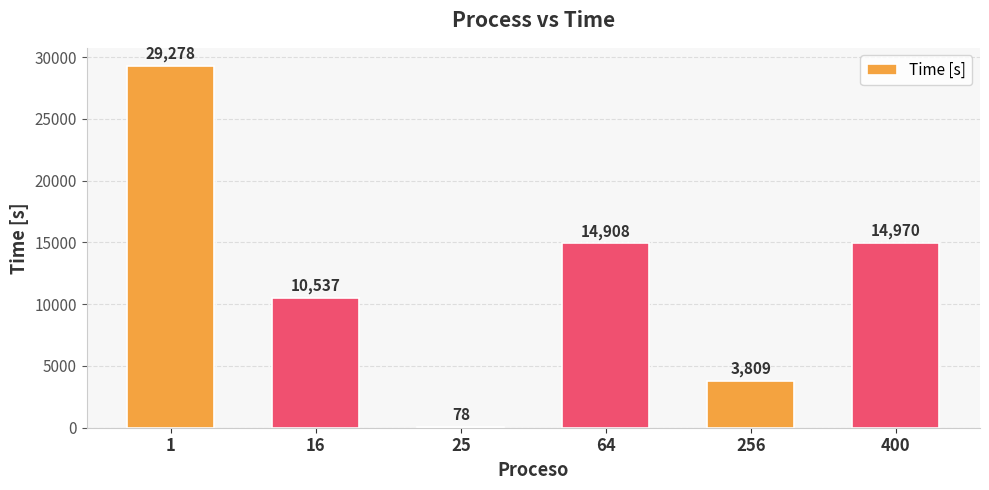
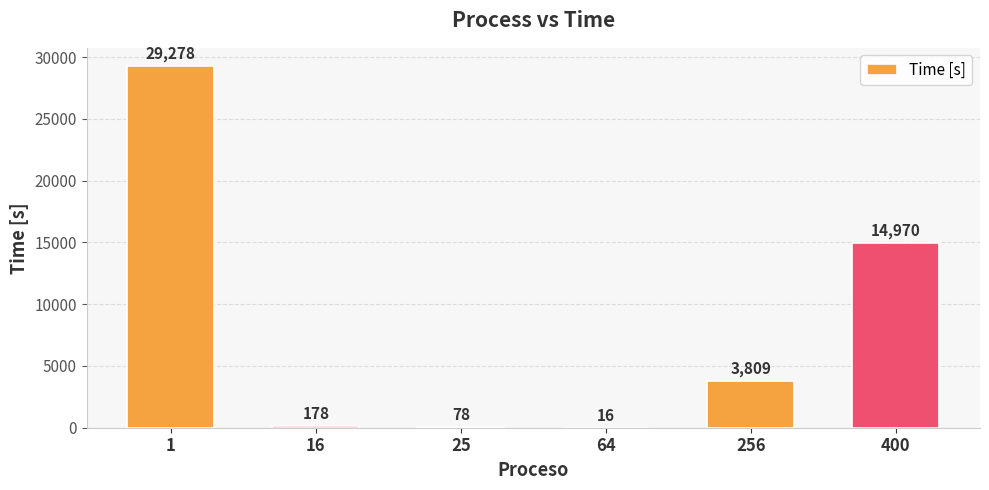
16: 10,537 -> 178
64: 14,908 -> 16
